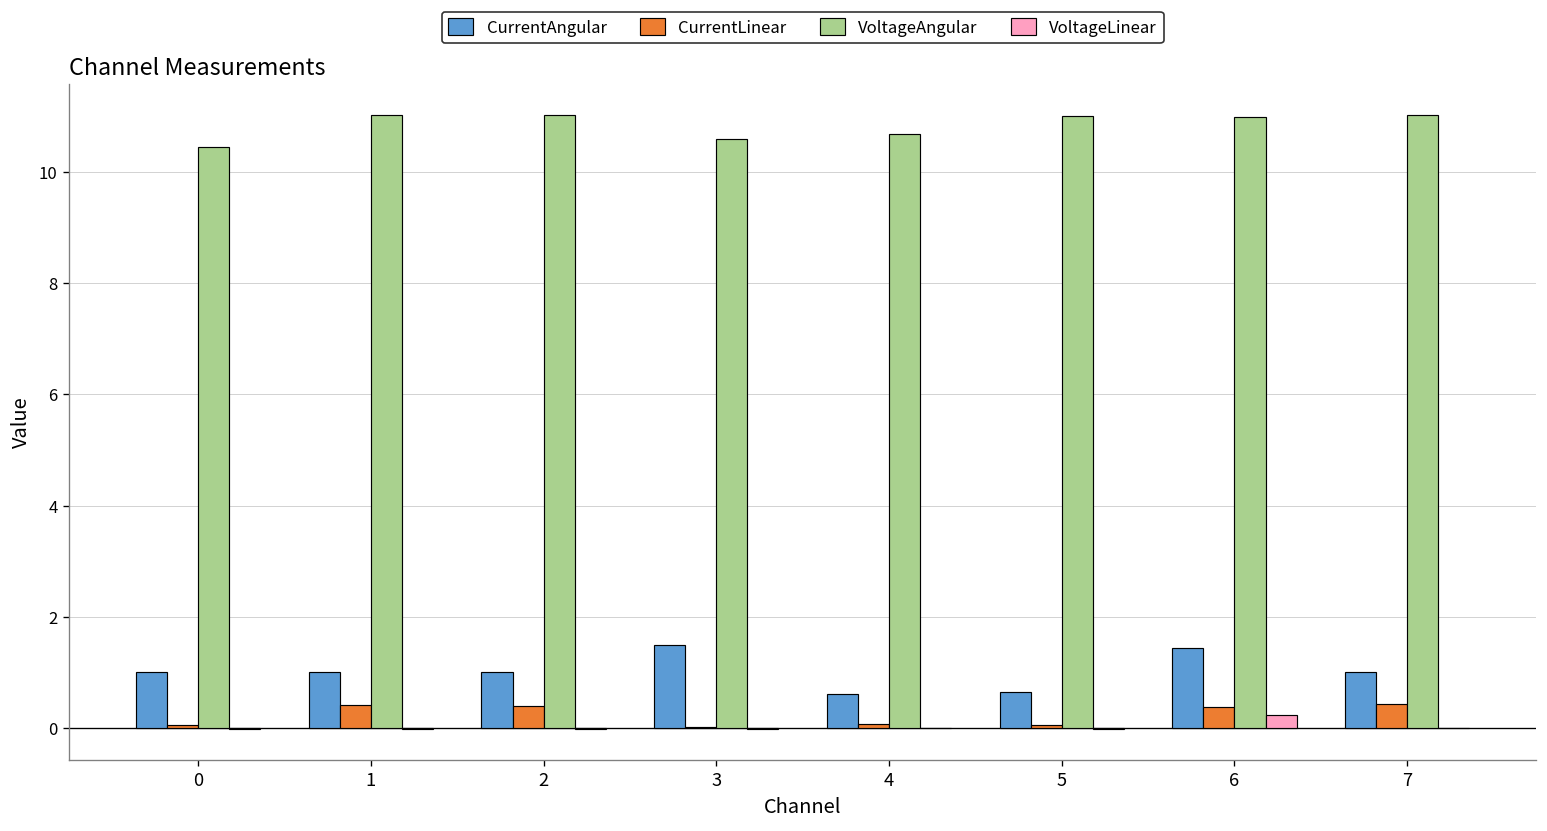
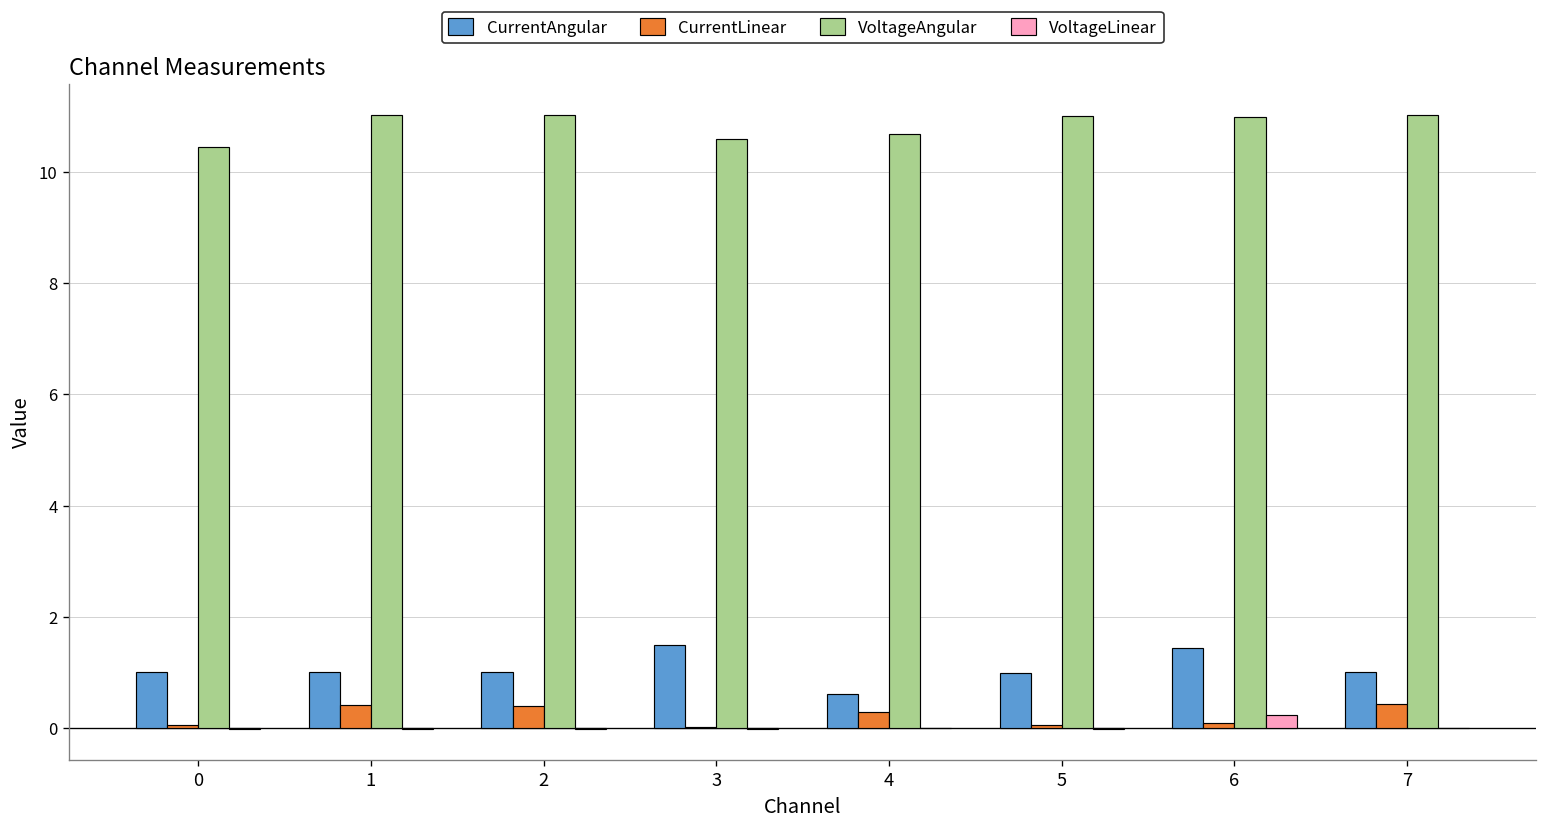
CurrentLinear, 4: 0.1 -> 0.3
CurrentAngular, 5: 0.7 -> 1.0
CurrentLinear, 6: 0.4 -> 0.1
